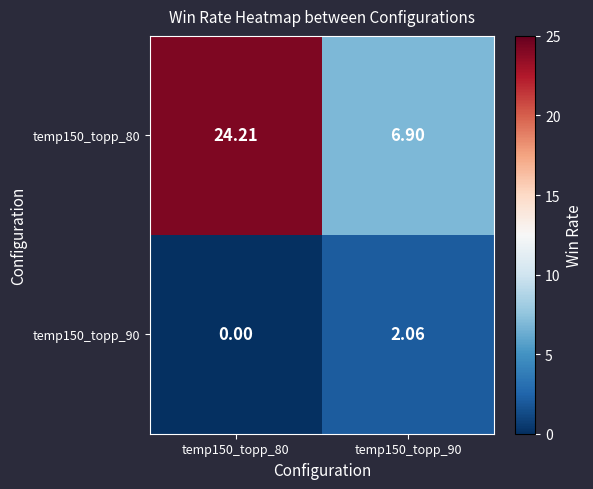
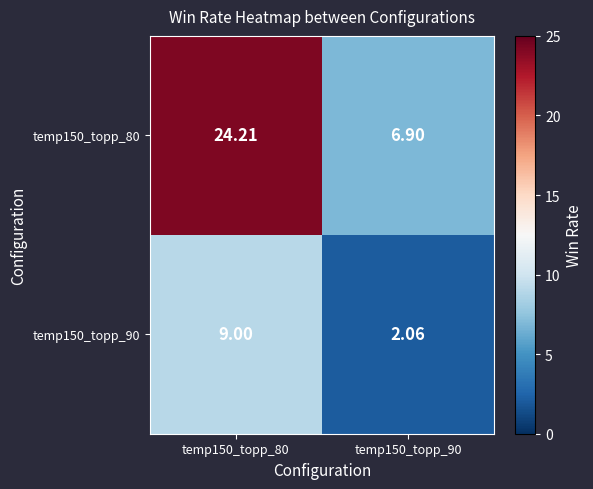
temp150_topp_90, temp150_topp_80: 0.00 -> 9.00
